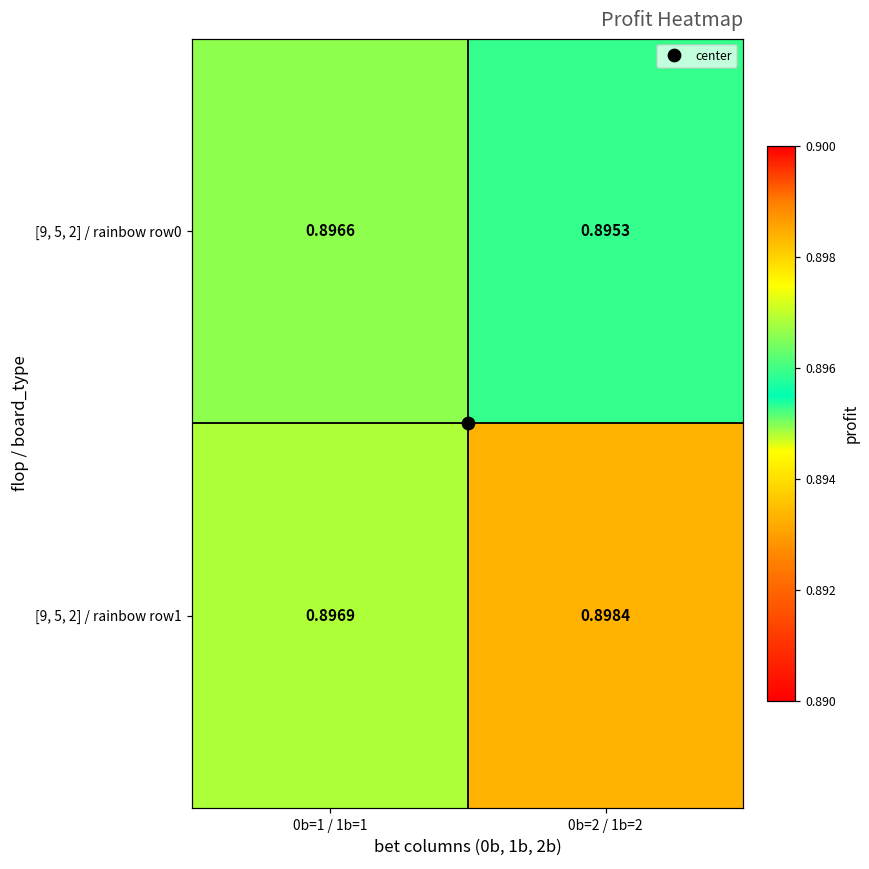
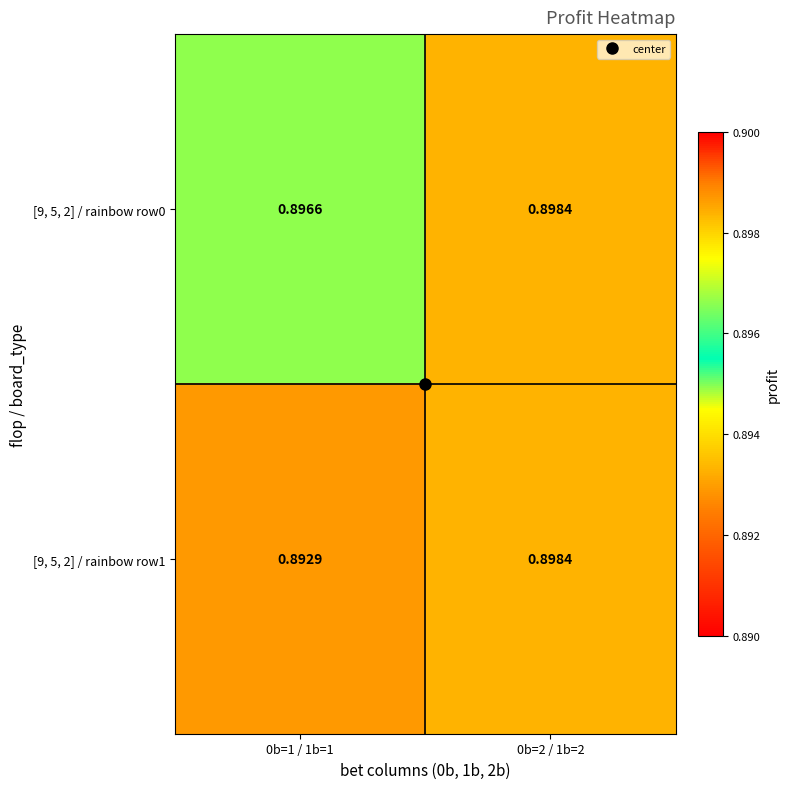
[9, 5, 2] / rainbow row0, 0b=2 / 1b=2: 0.8953 -> 0.8984
[9, 5, 2] / rainbow row1, 0b=1 / 1b=1: 0.8969 -> 0.8929
